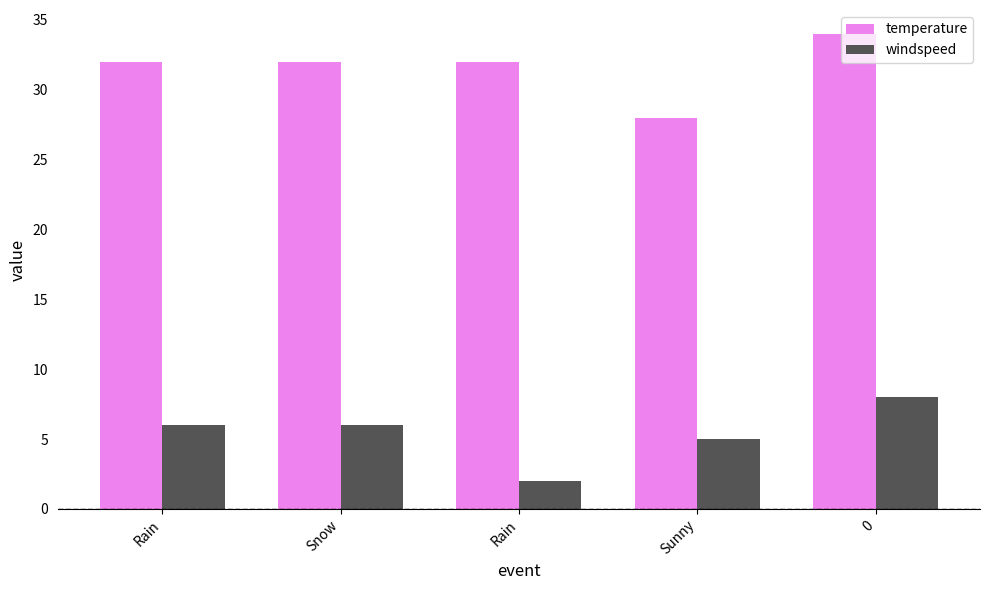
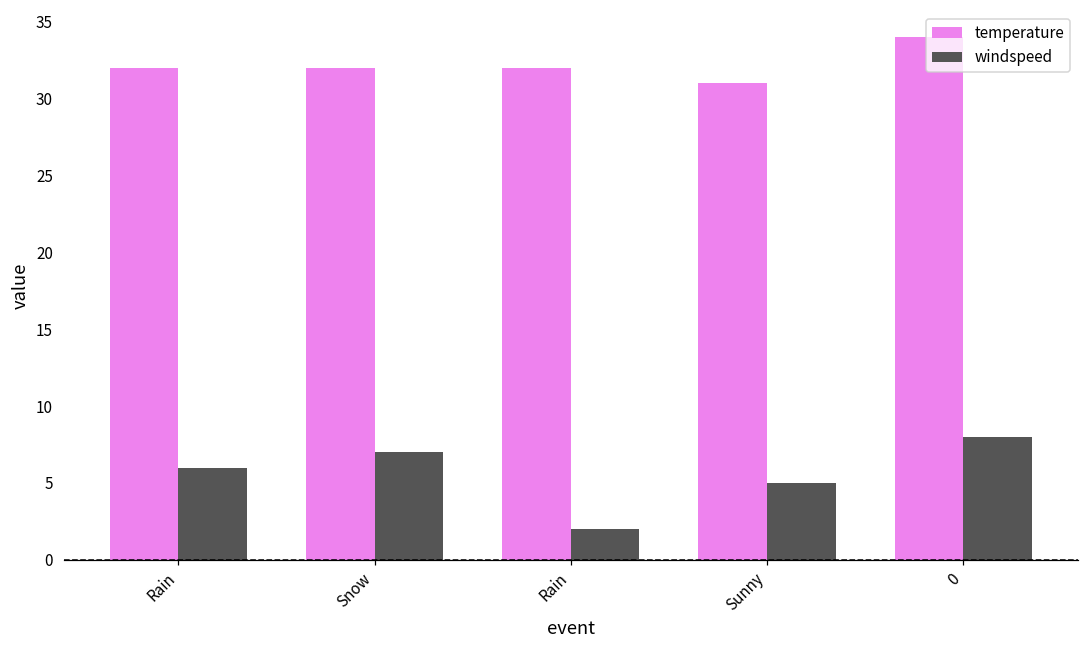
windspeed, Snow: 6 -> 7
temperature, Sunny: 28 -> 31
